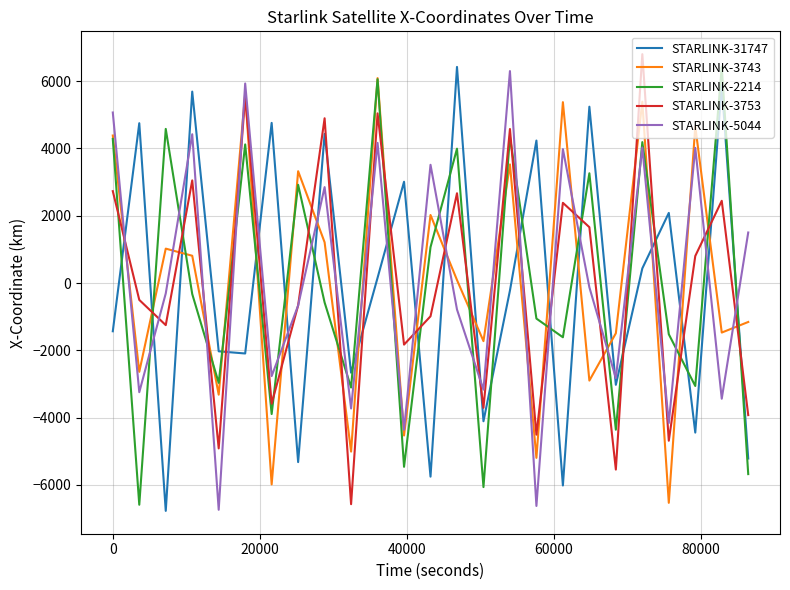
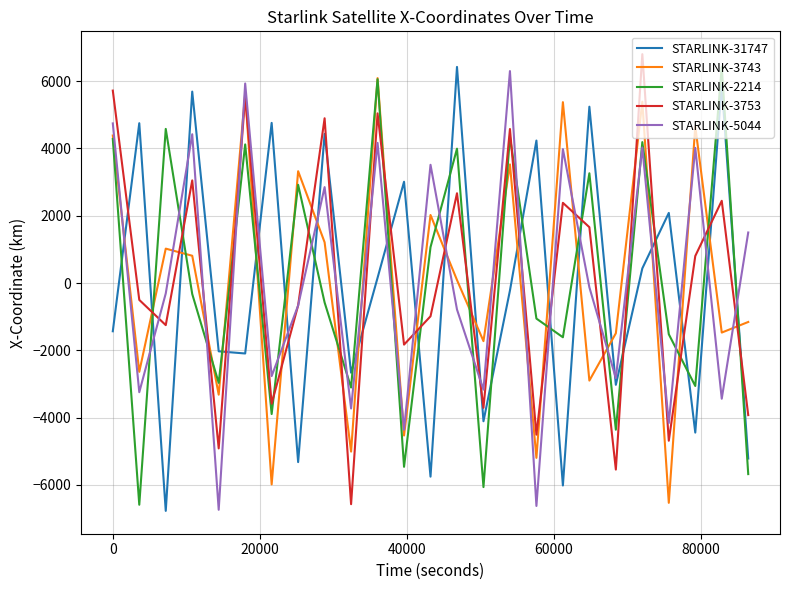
STARLINK-3753, 0: 2700 -> 5700
STARLINK-5044, 0: 5100 -> 4700
